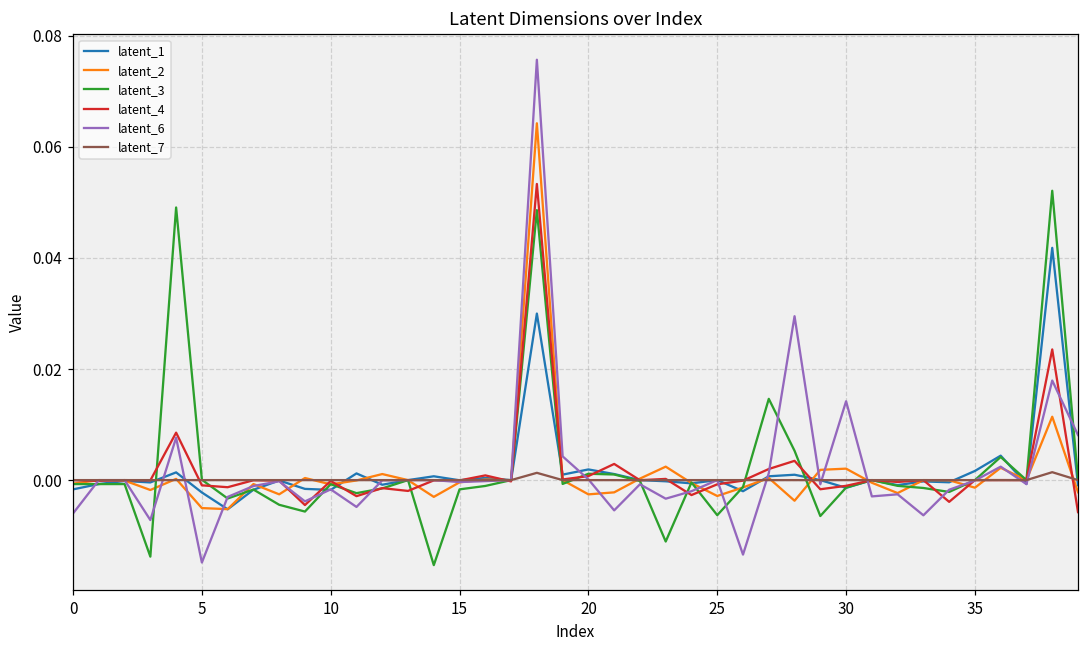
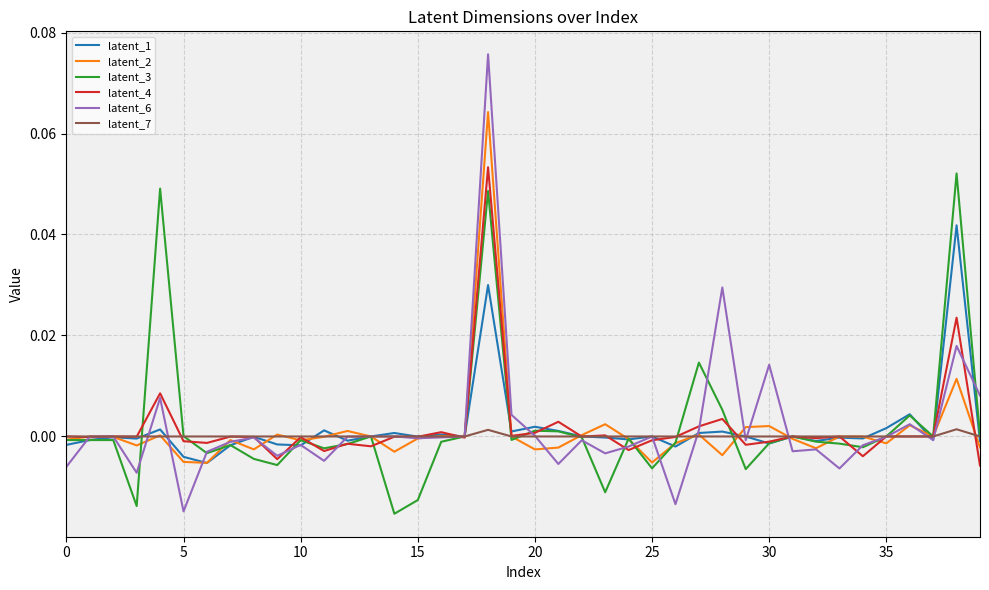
latent_1, 5: -0.002 -> -0.004
latent_3, 15: -0.002 -> -0.013
latent_2, 25: -0.003 -> -0.005
